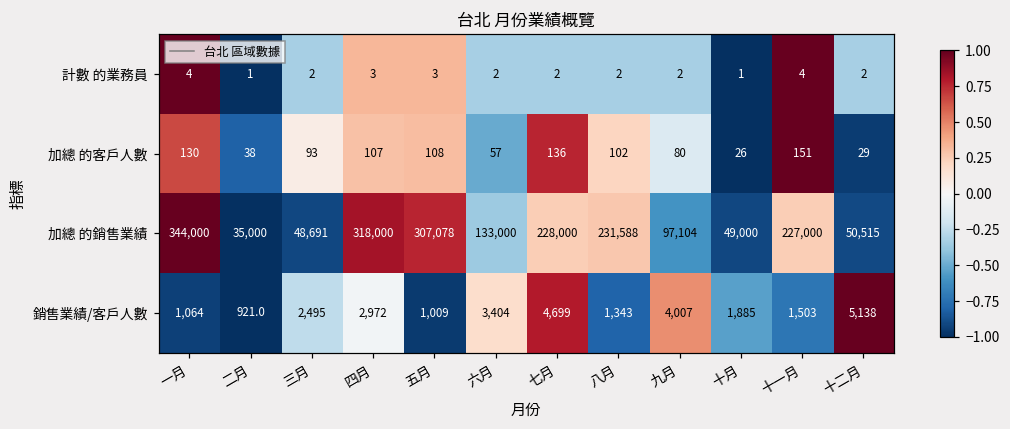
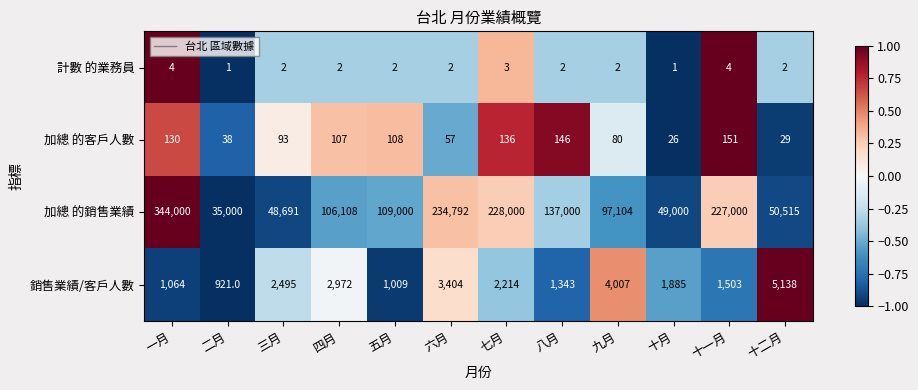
計數 的業務員, 四月: 3 -> 2
計數 的業務員, 五月: 3 -> 2
計數 的業務員, 七月: 2 -> 3
加總 的客戶人數, 八月: 102 -> 146
加總 的銷售業績, 四月: 318,000 -> 106,108
加總 的銷售業績, 五月: 307,078 -> 109,000
加總 的銷售業績, 六月: 133,000 -> 234,792
加總 的銷售業績, 八月: 231,588 -> 137,000
銷售業績/客戶人數, 七月: 4,699 -> 2,214
